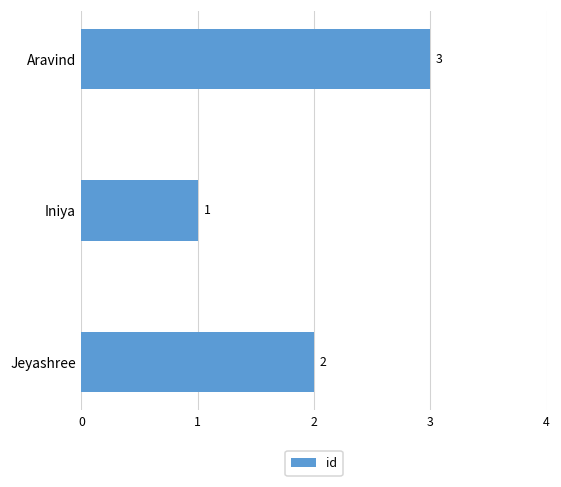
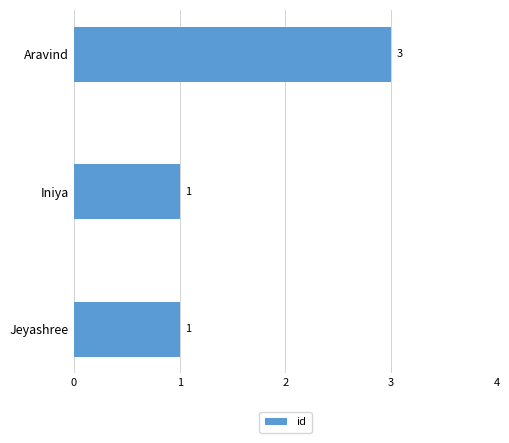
Jeyashree: 2 -> 1
